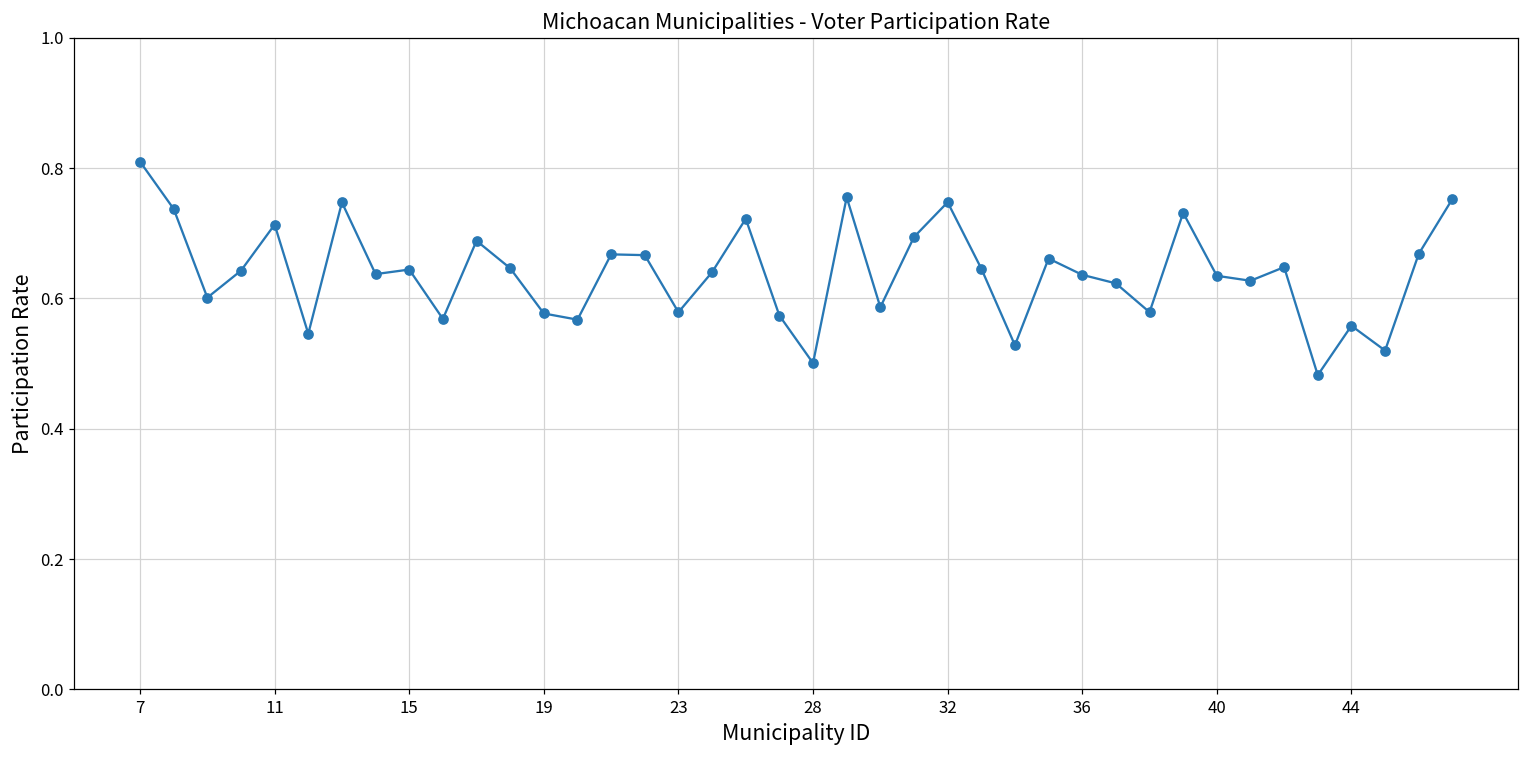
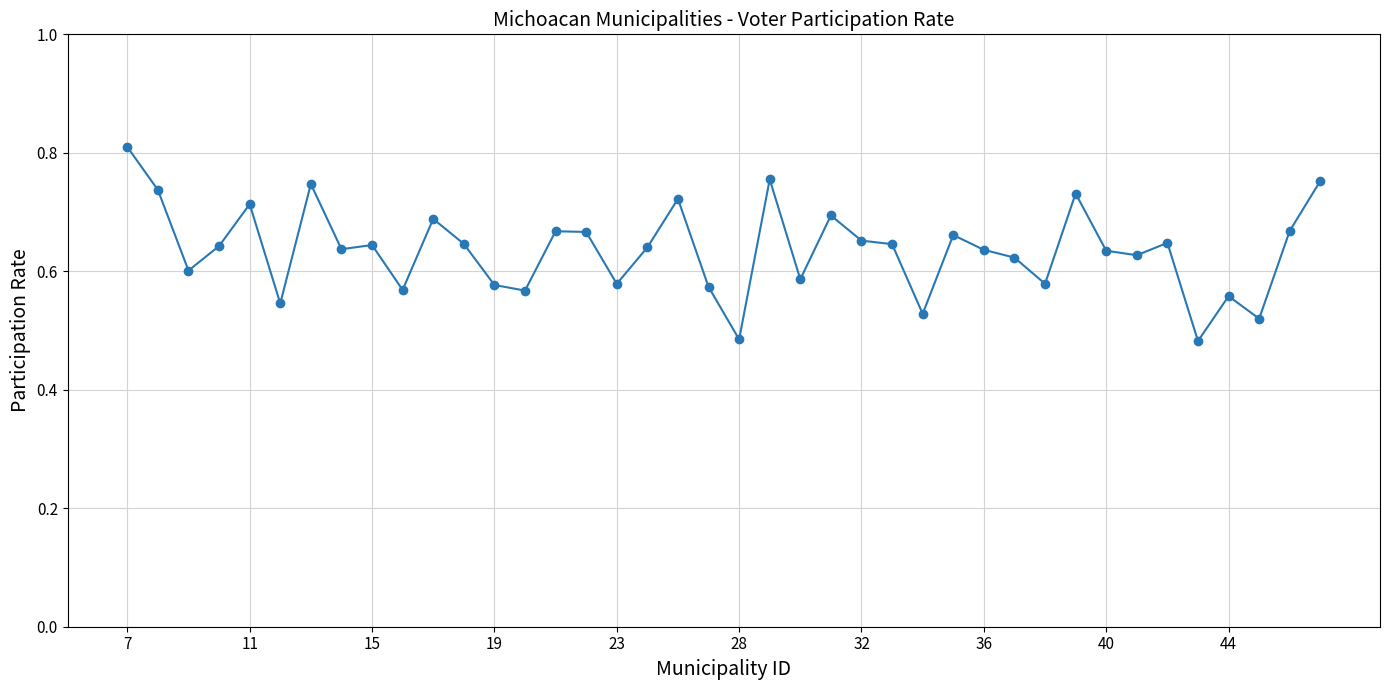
28: 0.50 -> 0.49
32: 0.75 -> 0.65
